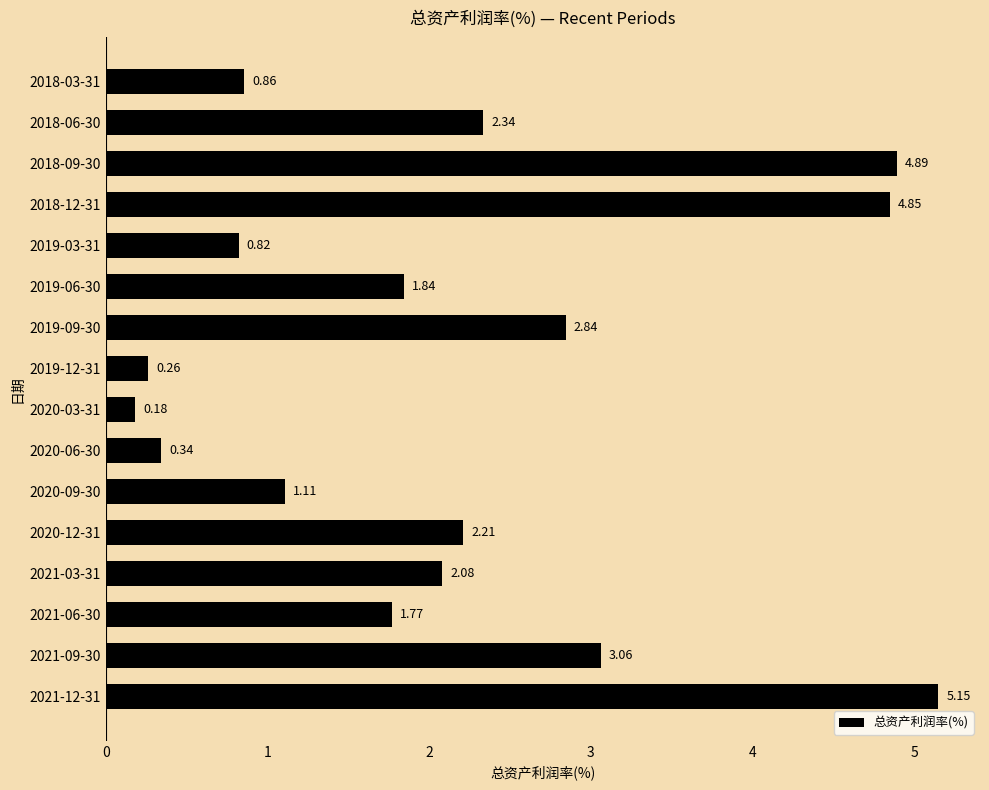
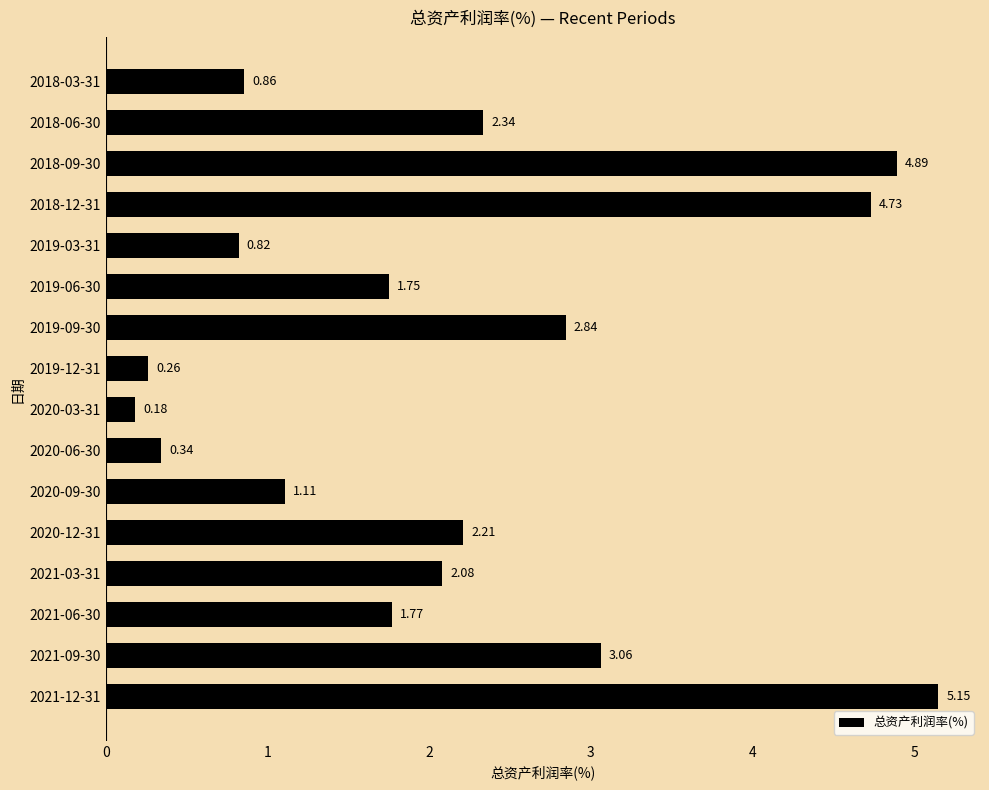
2018-12-31: 4.85 -> 4.73
2019-06-30: 1.84 -> 1.75
